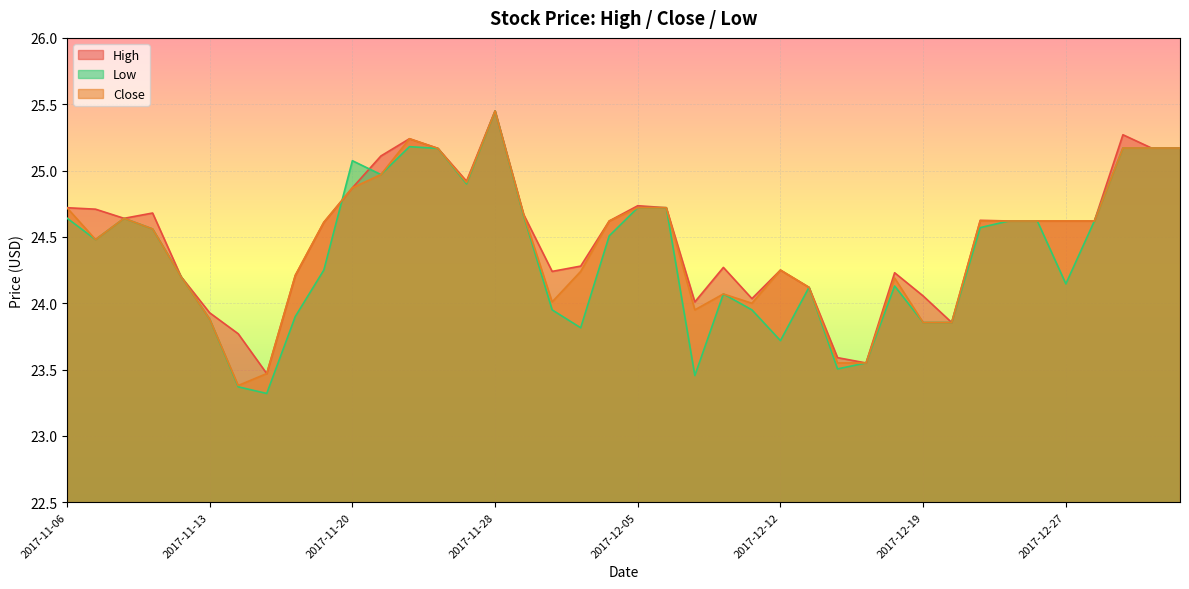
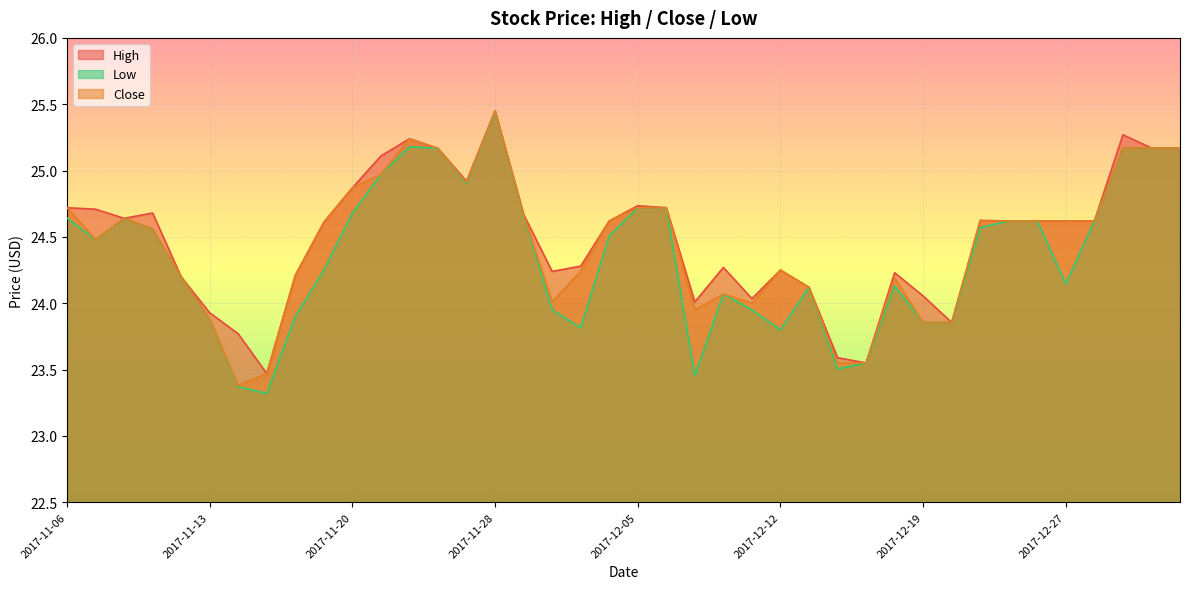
Low, 2017-11-20: 25.07 -> 24.68
Low, 2017-12-12: 23.72 -> 23.80
